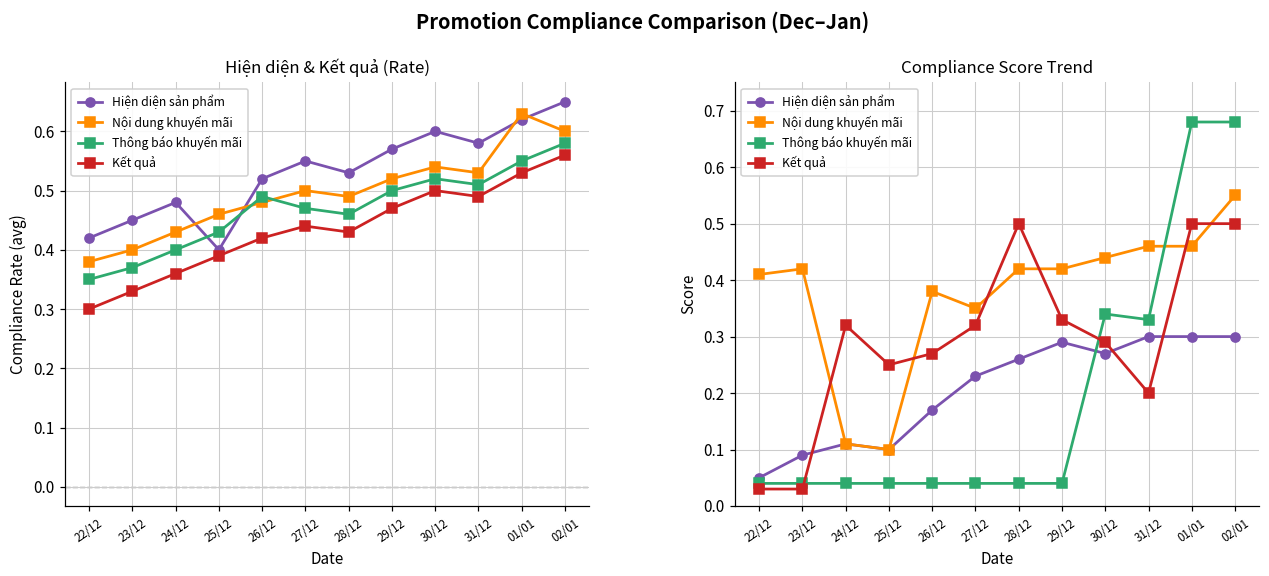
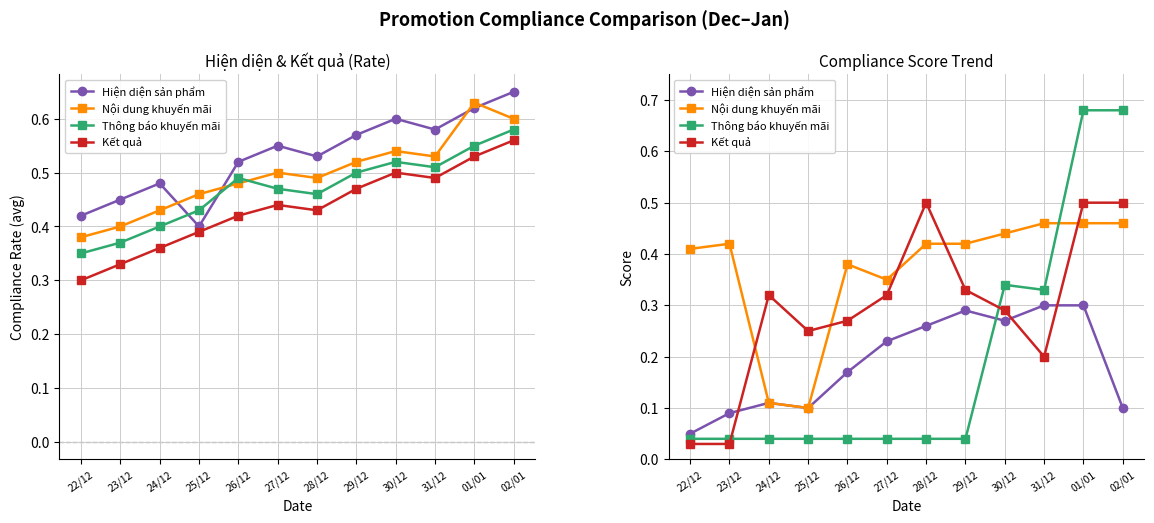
Compliance Score Trend, Hiện diện sản phẩm, 02/01: 0.3 -> 0.1
Compliance Score Trend, Nội dung khuyến mãi, 02/01: 0.55 -> 0.46
